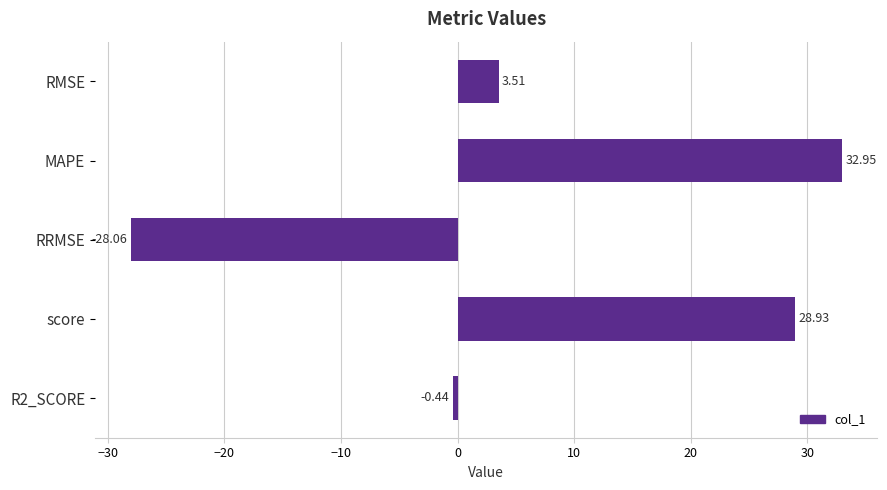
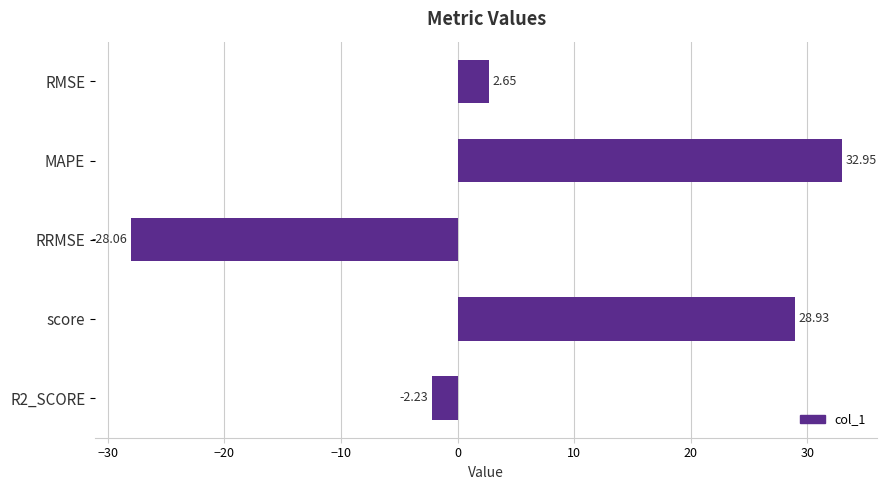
RMSE: 3.51 -> 2.65
R2_SCORE: -0.44 -> -2.23
